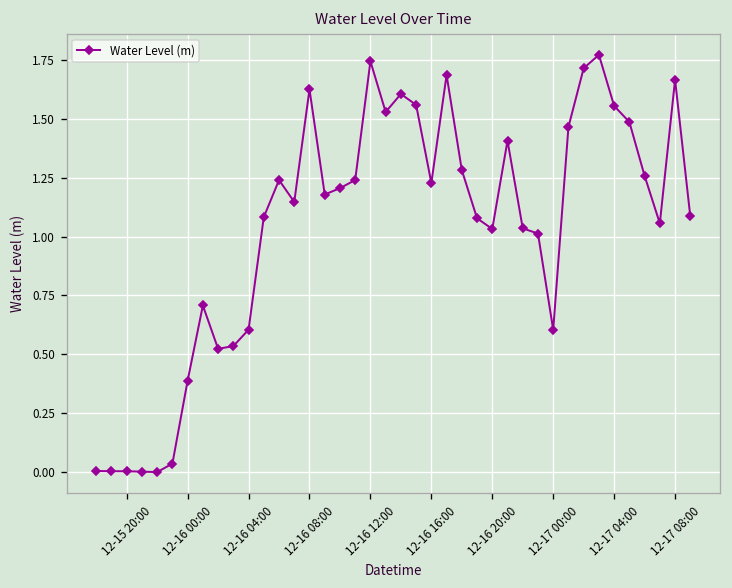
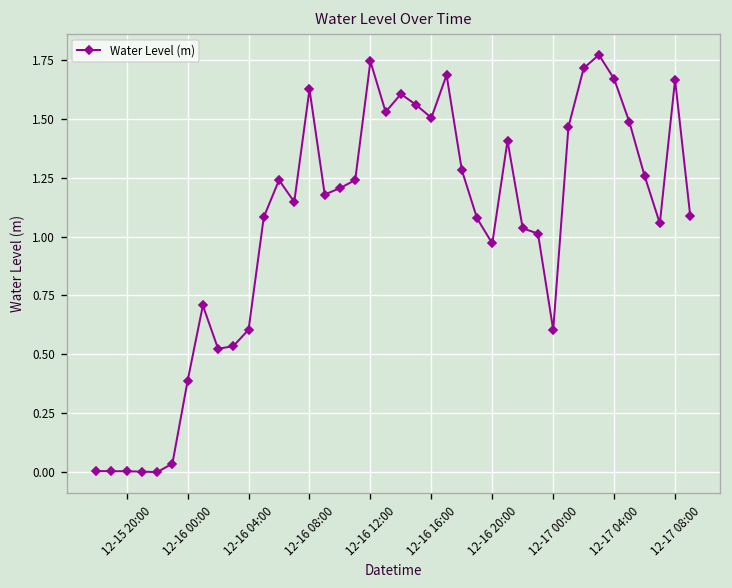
12-16 16:00: 1.23 -> 1.51
12-16 20:00: 1.03 -> 0.97
12-17 04:00: 1.56 -> 1.67
